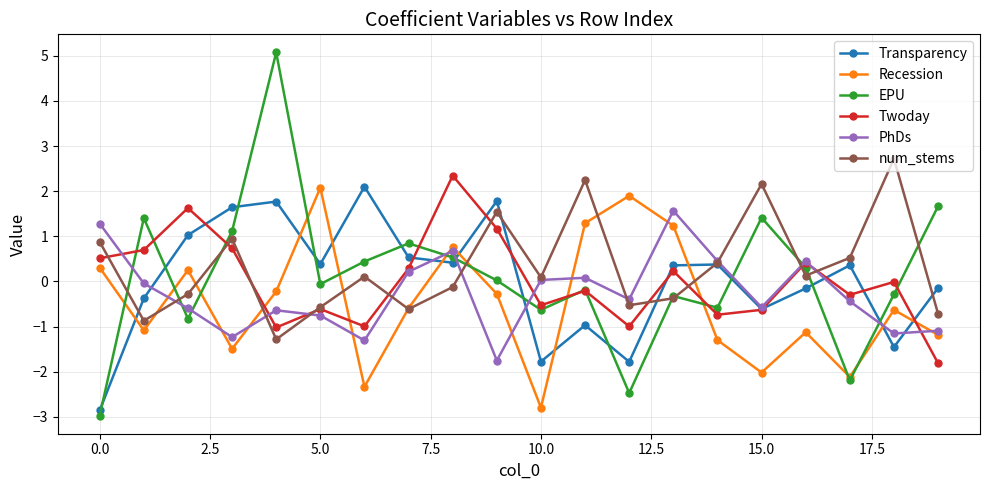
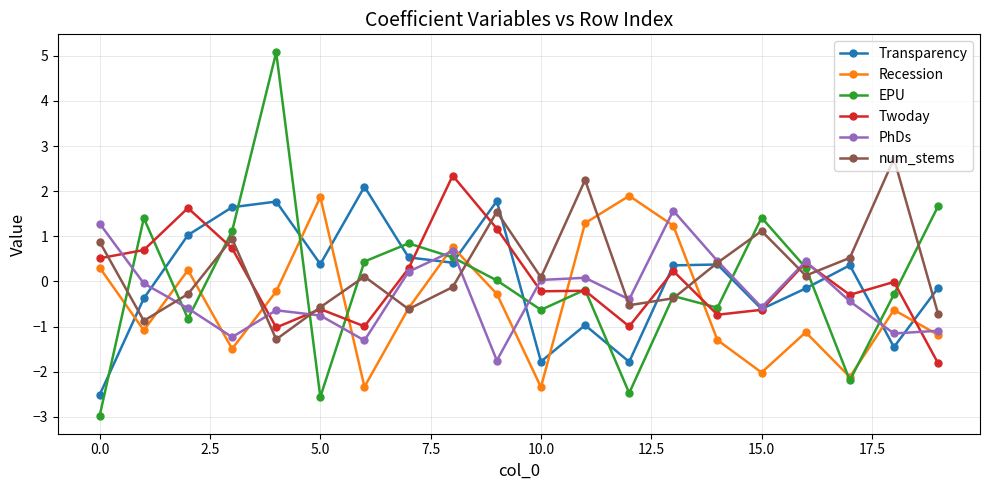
Transparency, 0.0: -2.9 -> -2.5
Recession, 5.0: 2.1 -> 1.9
EPU, 5.0: -0.1 -> -2.6
Recession, 10.0: -2.8 -> -2.3
Twoday, 10.0: -0.5 -> -0.2
num_stems, 15.0: 2.2 -> 1.1
